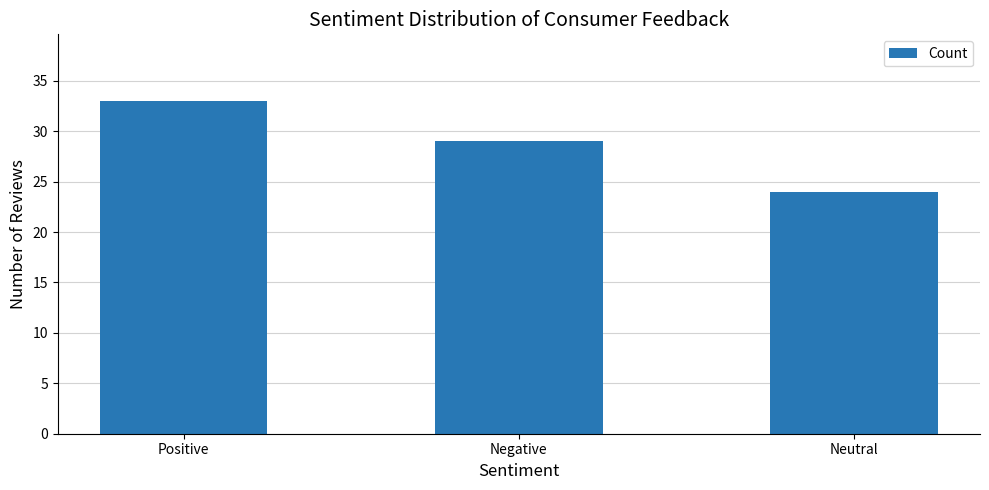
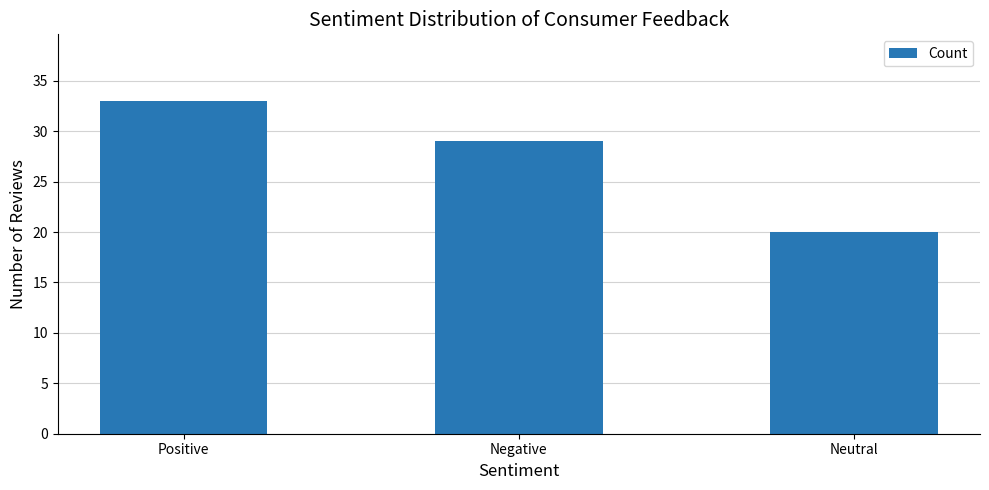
Neutral: 24 -> 20
